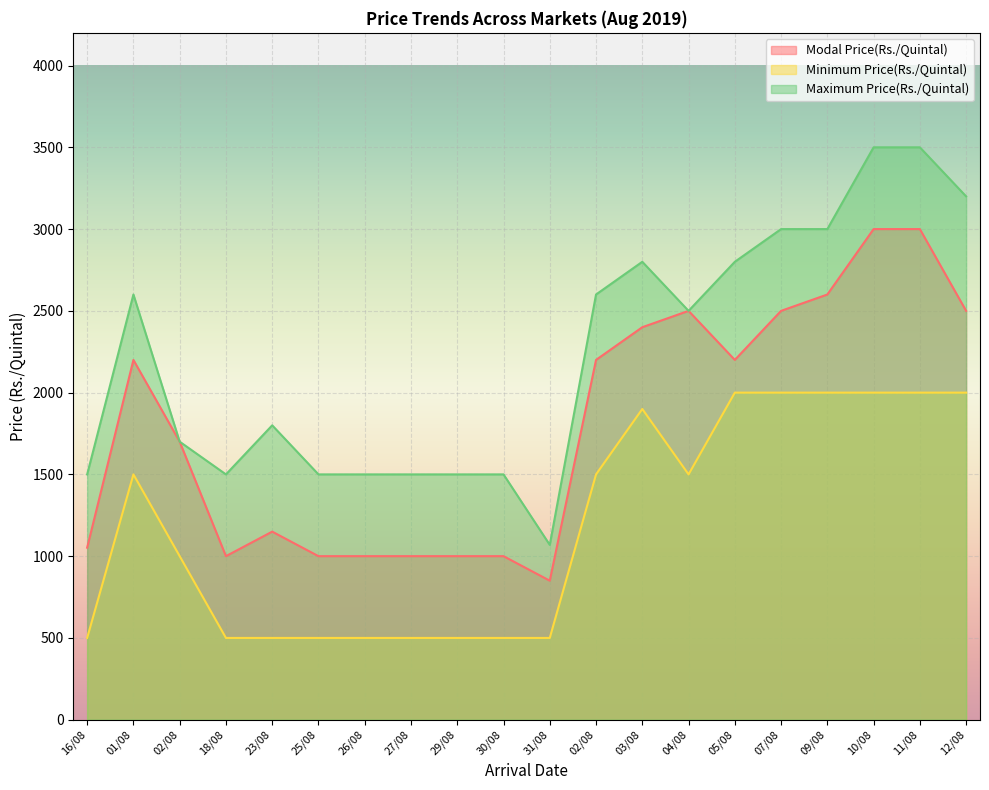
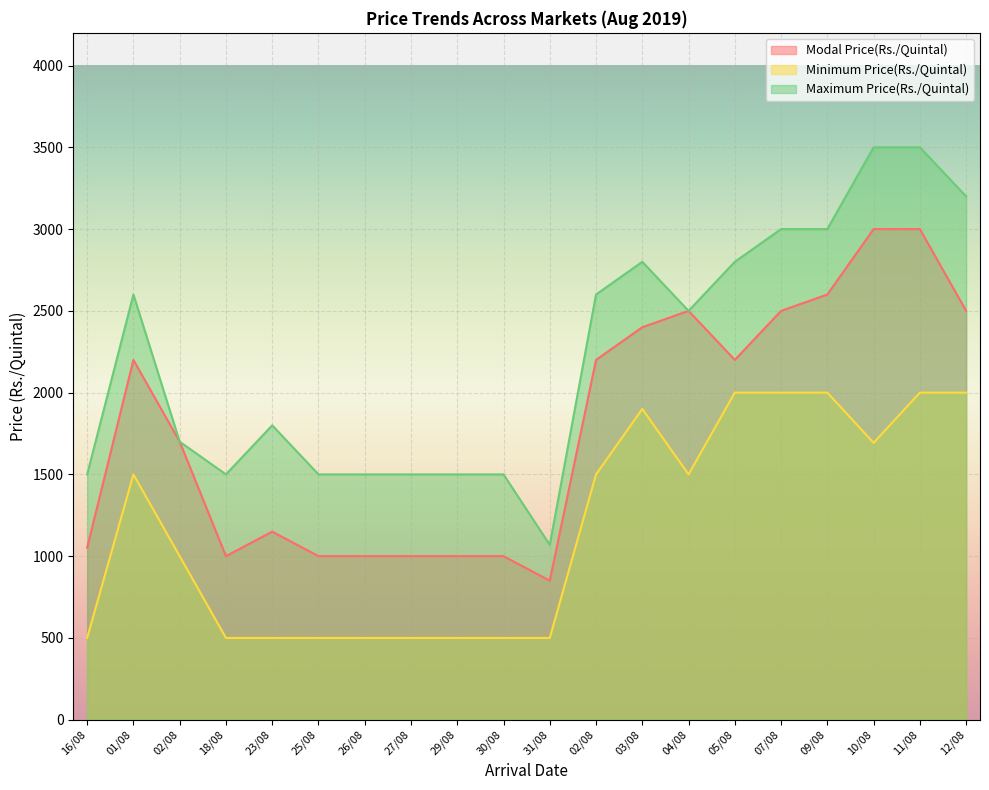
Minimum Price(Rs./Quintal), 10/08: 2000 -> 1690
